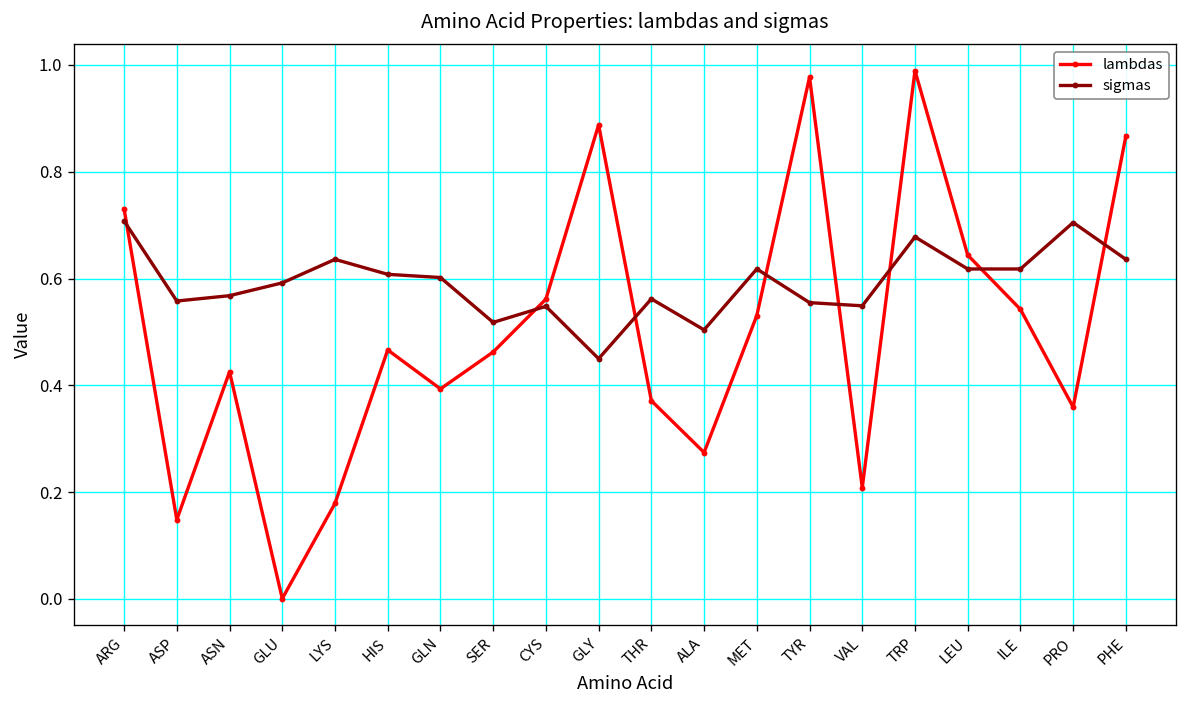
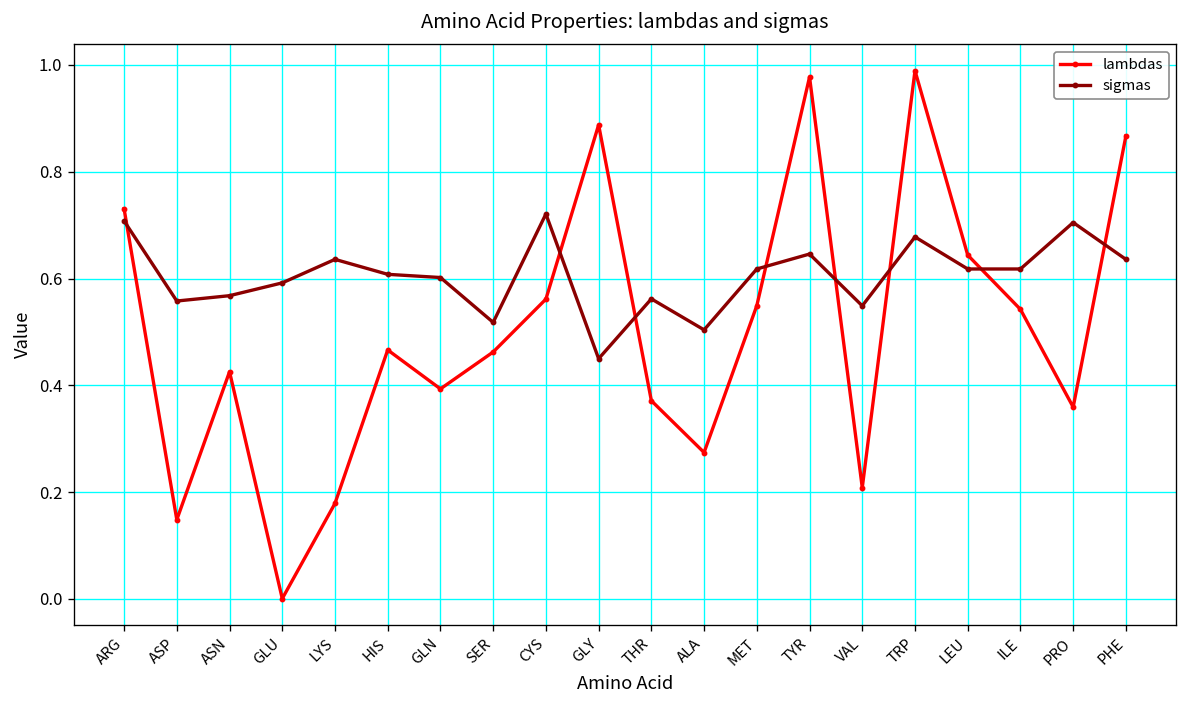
sigmas, CYS: 0.55 -> 0.72
lambdas, MET: 0.53 -> 0.55
sigmas, TYR: 0.56 -> 0.65
